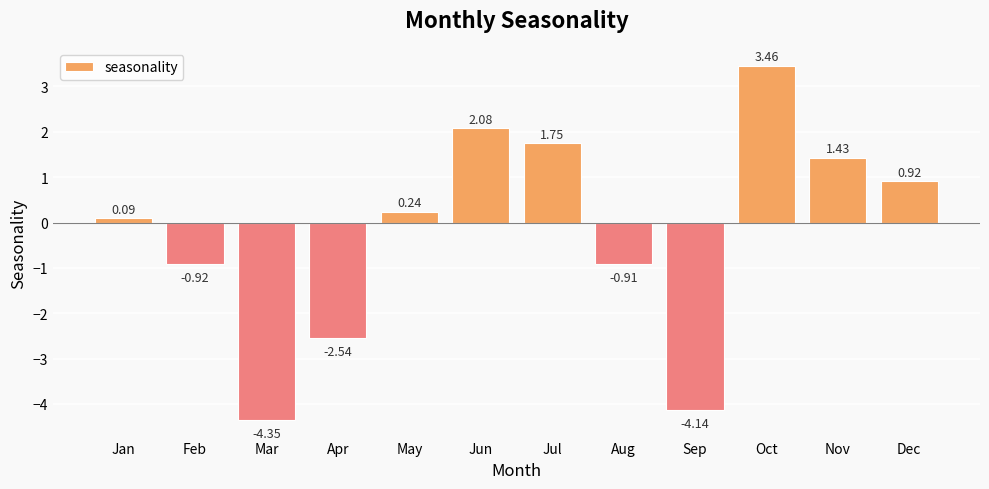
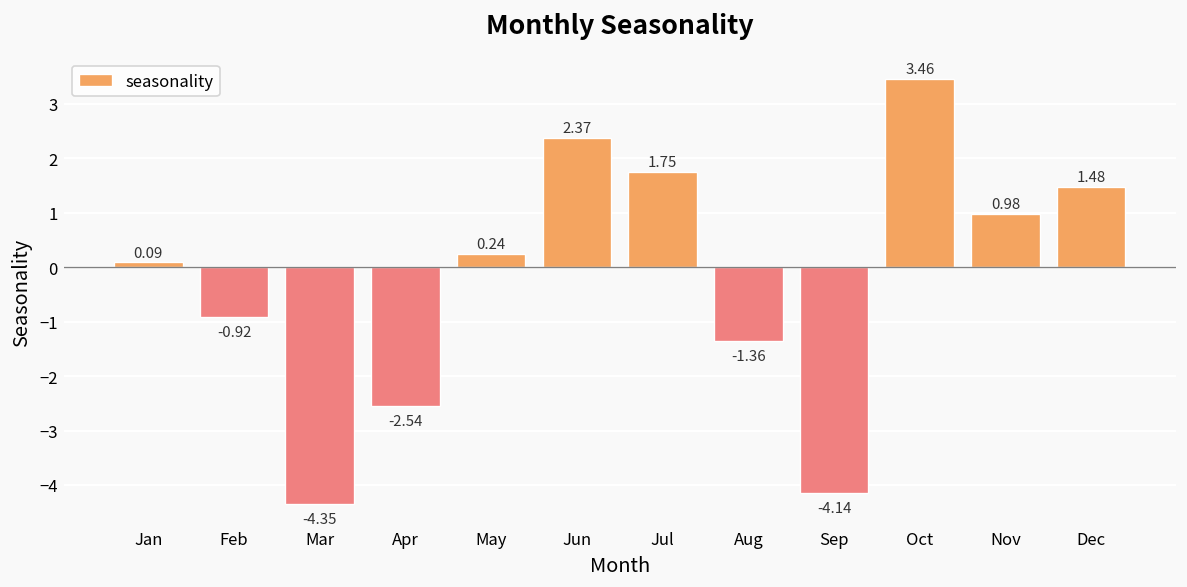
Jun: 2.08 -> 2.37
Aug: -0.91 -> -1.36
Nov: 1.43 -> 0.98
Dec: 0.92 -> 1.48
